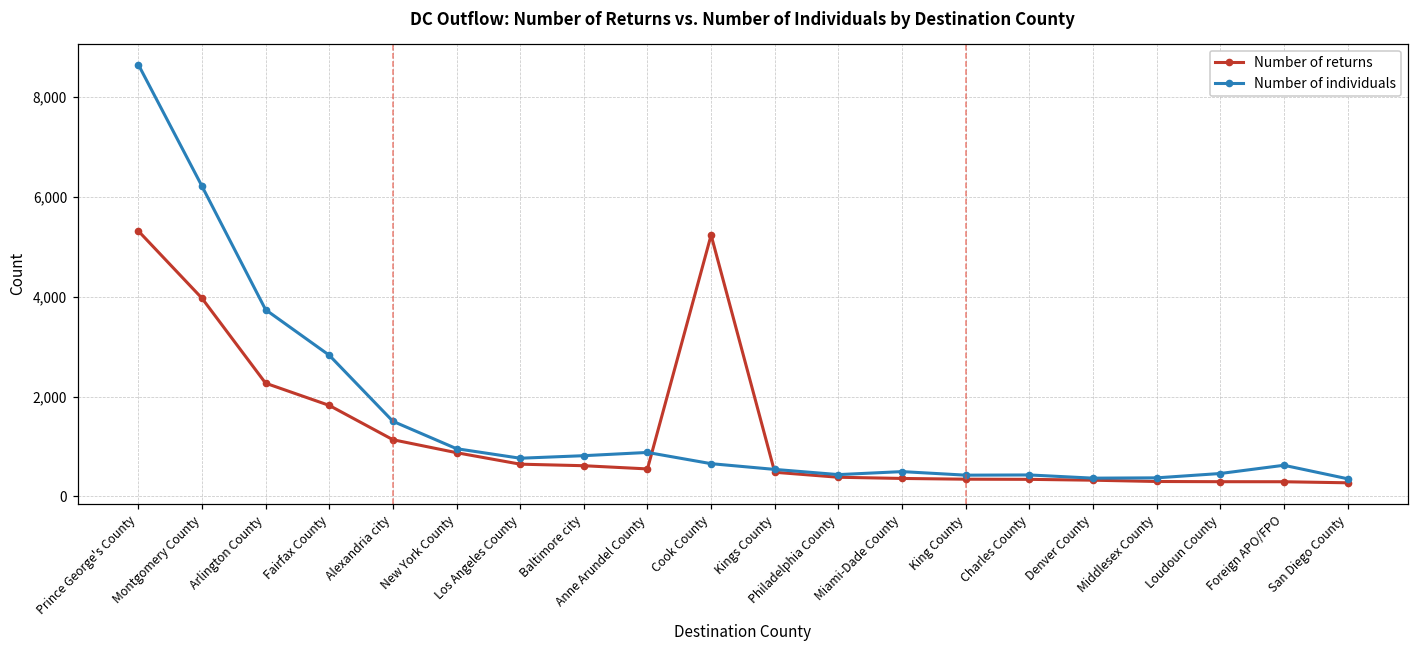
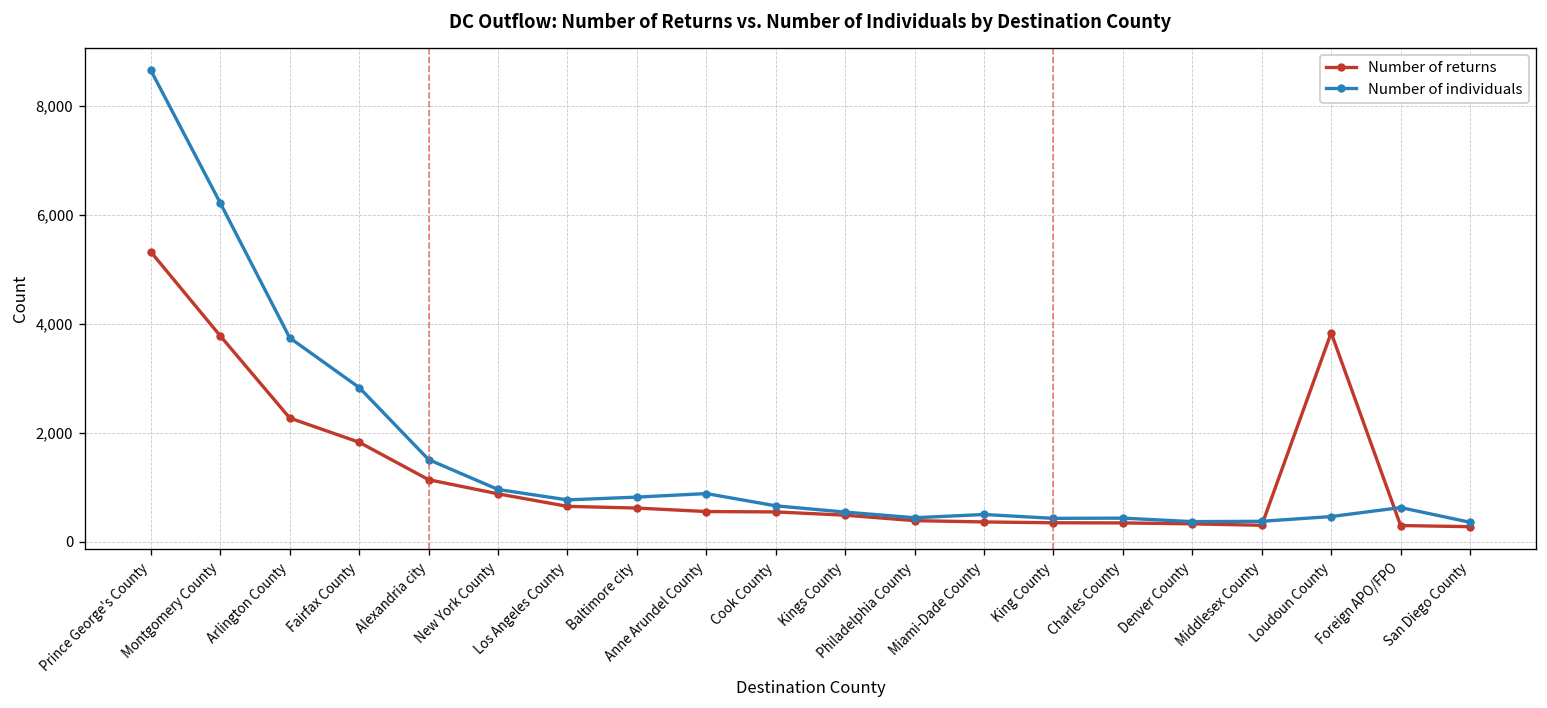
Number of returns, Montgomery County: 4,000 -> 3,800
Number of returns, Cook County: 5,200 -> 500
Number of returns, Loudoun County: 300 -> 3,800
